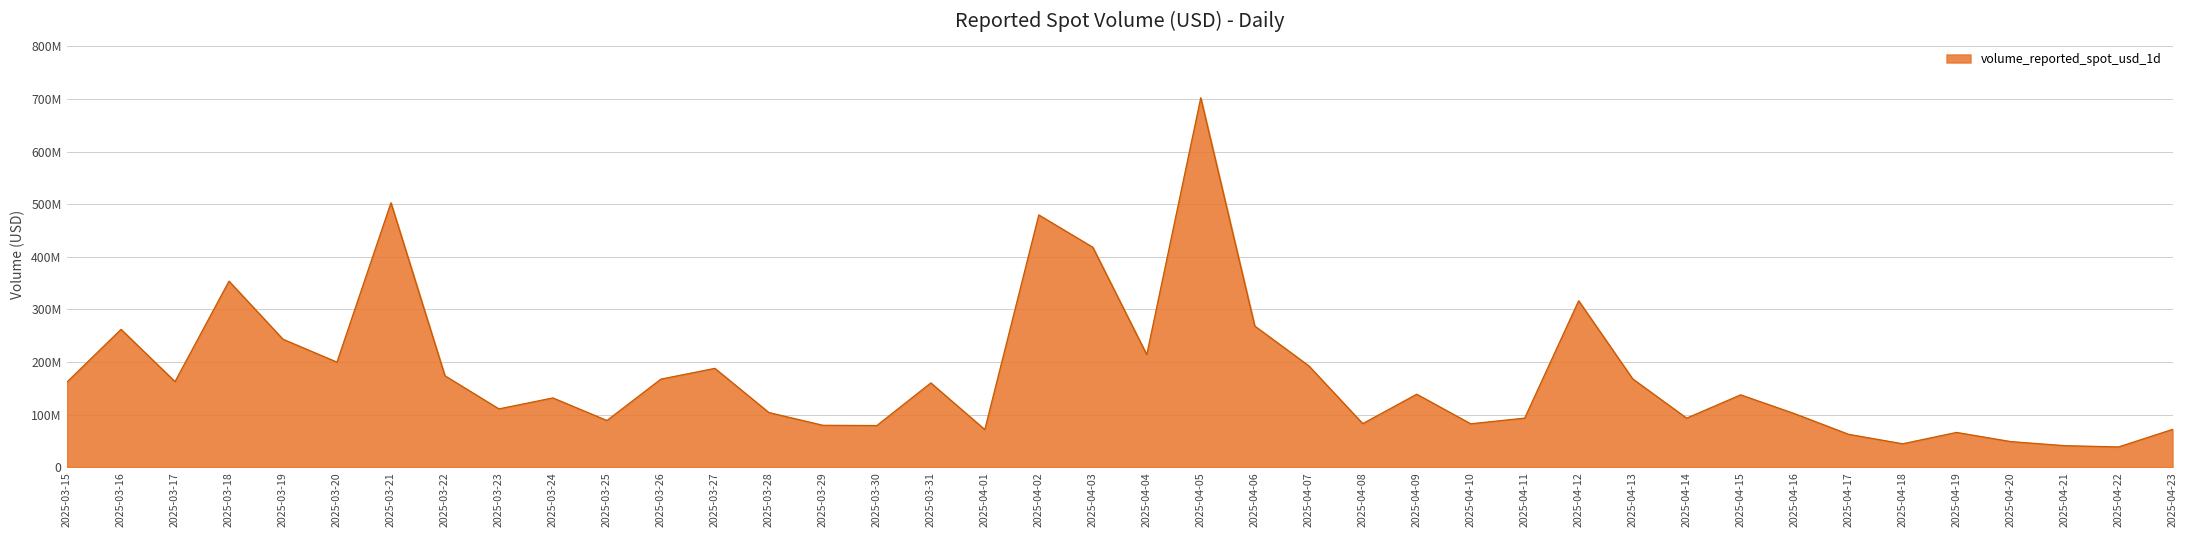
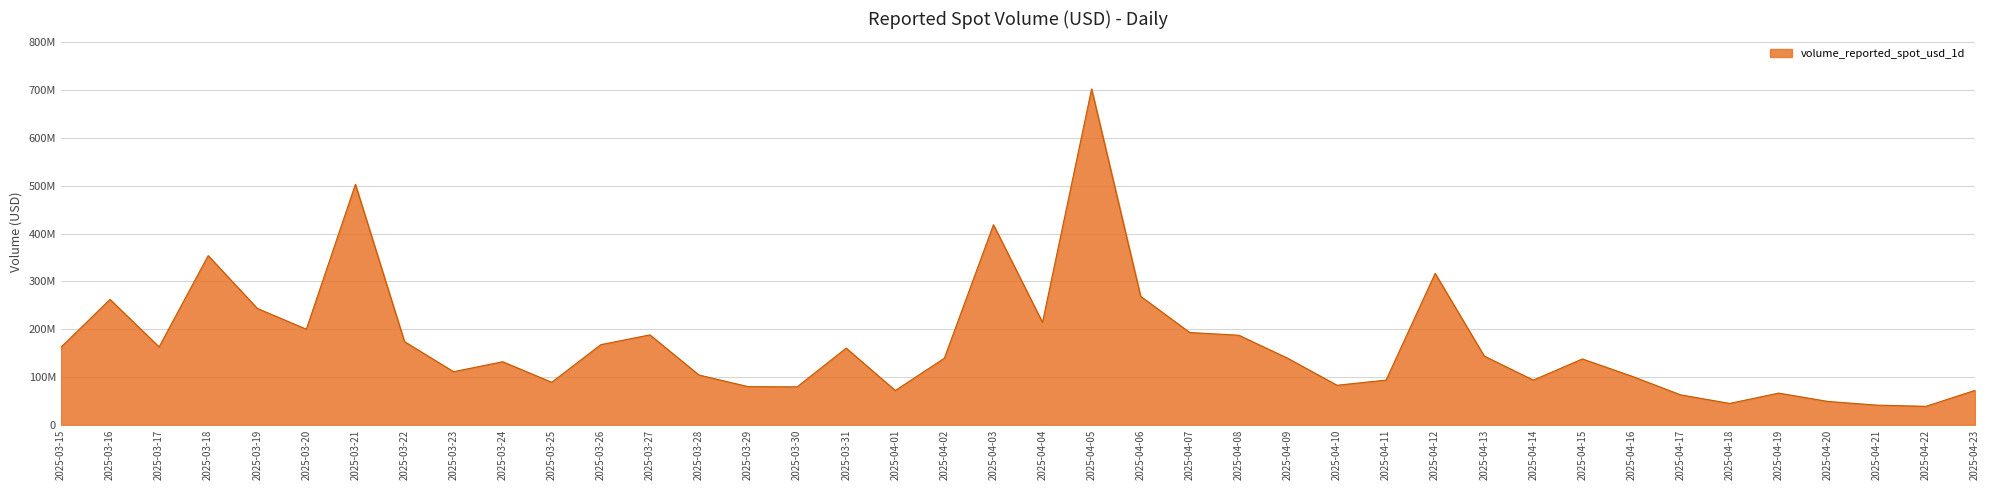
2025-04-02: 480000000 -> 140000000
2025-04-08: 80000000 -> 190000000
2025-04-13: 170000000 -> 140000000
